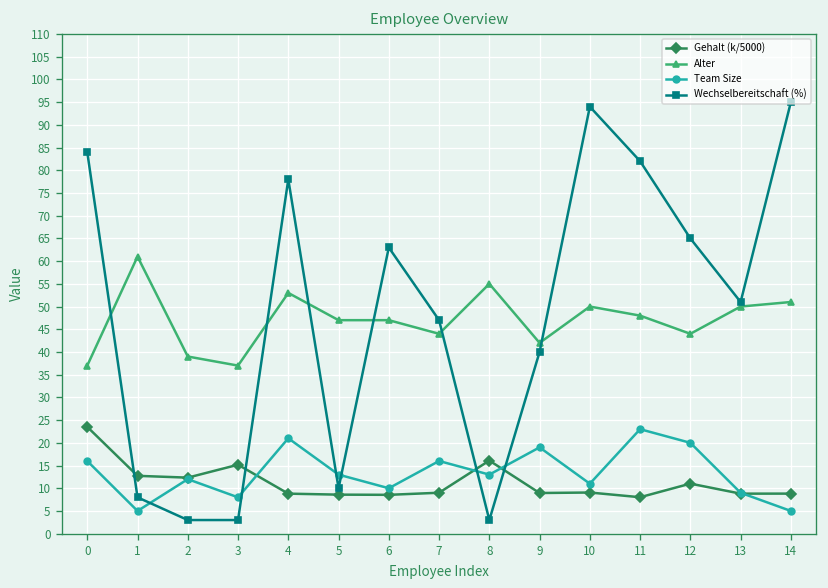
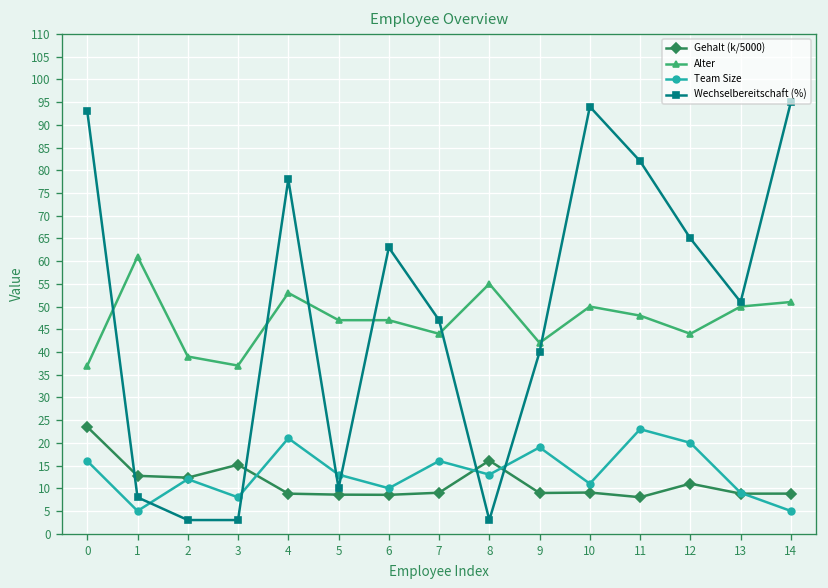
Wechselbereitschaft (%), 0: 84 -> 93
